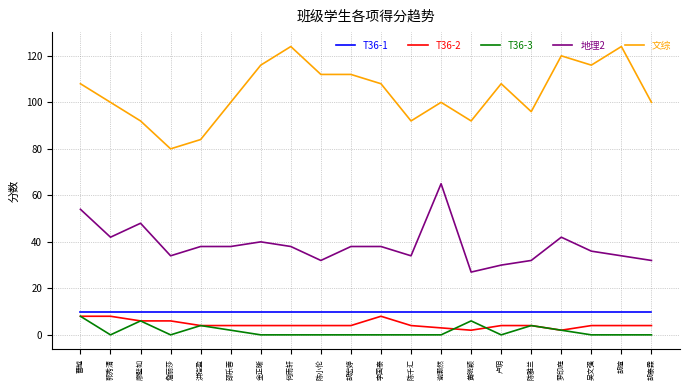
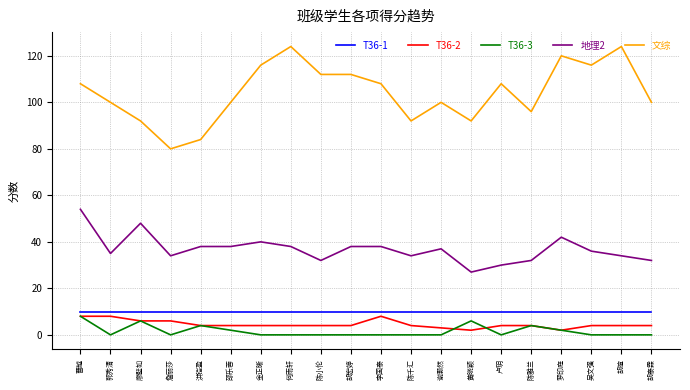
地理2, 郭秀清: 42 -> 35
地理2, 谢灏然: 65 -> 37
